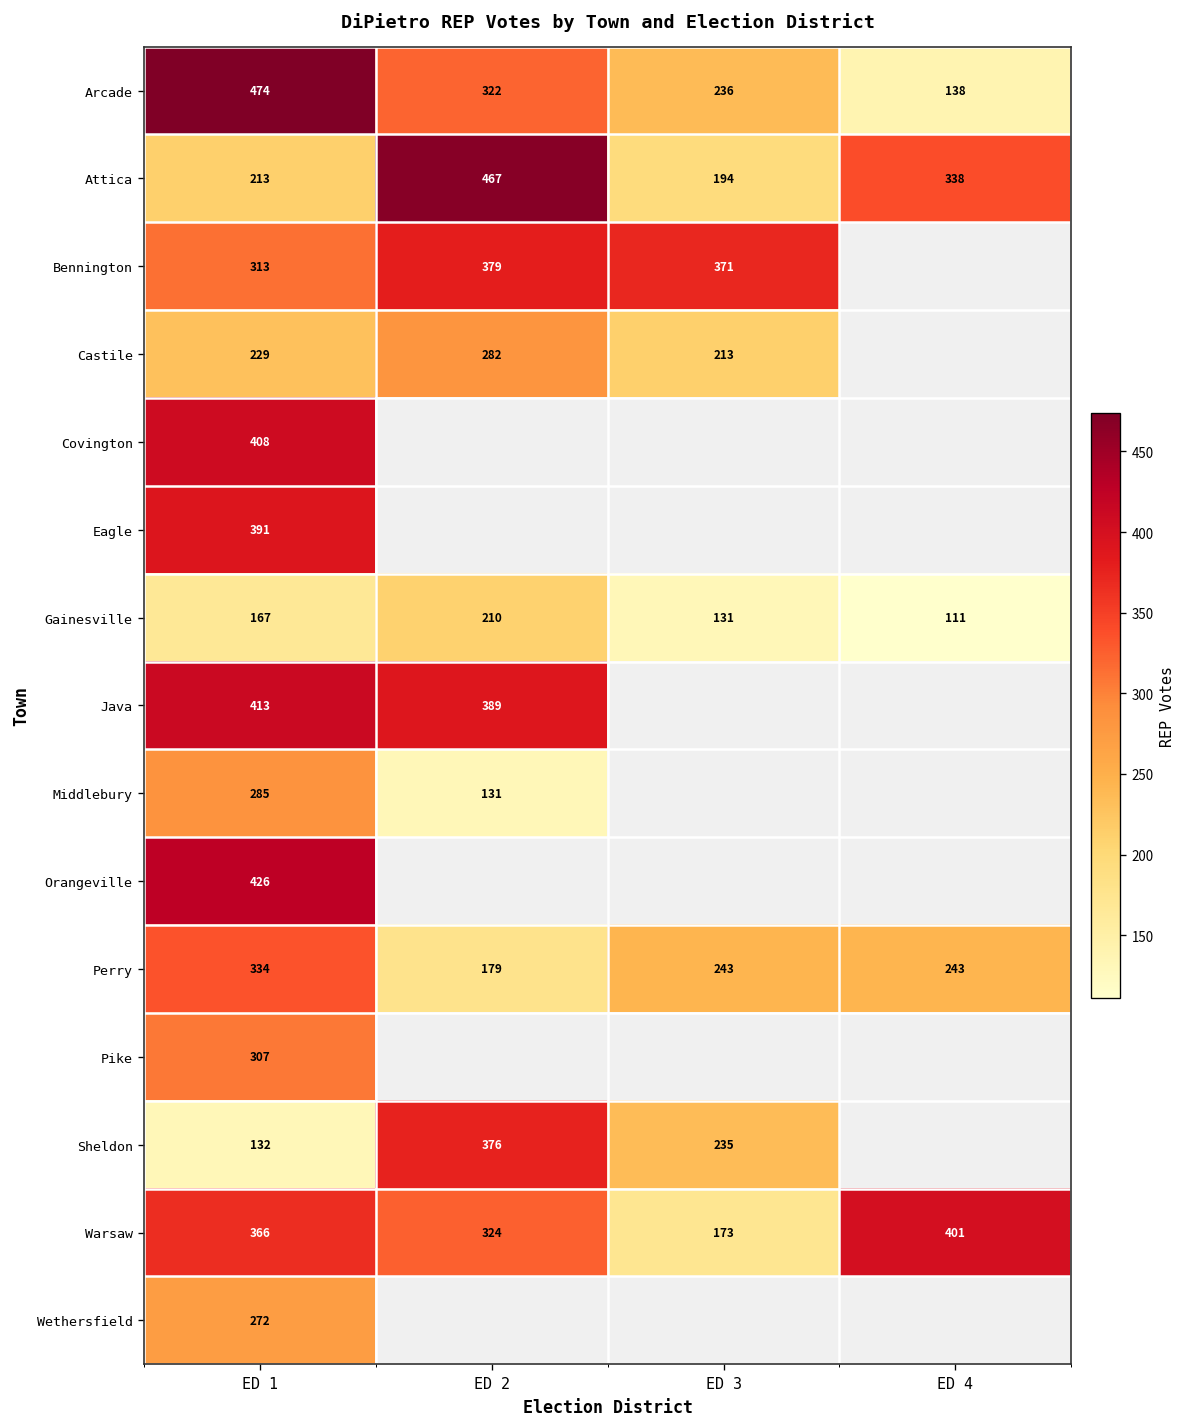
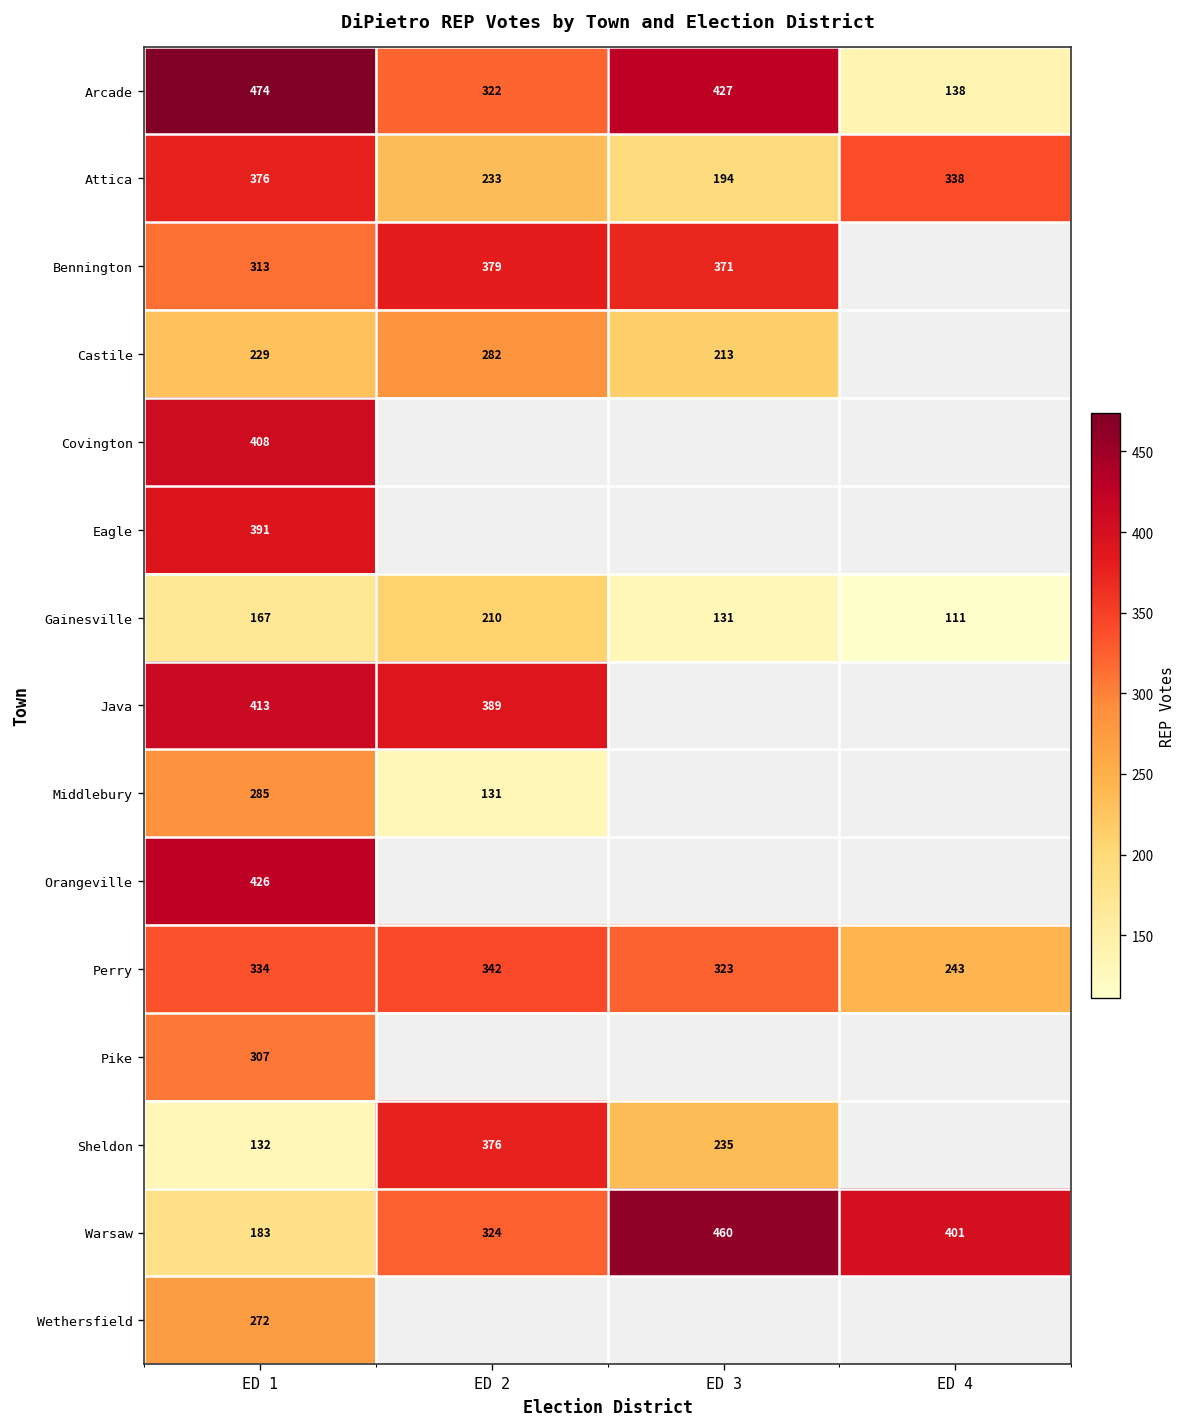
Arcade, ED 3: 236 -> 427
Attica, ED 1: 213 -> 376
Attica, ED 2: 467 -> 233
Perry, ED 2: 179 -> 342
Perry, ED 3: 243 -> 323
Warsaw, ED 1: 366 -> 183
Warsaw, ED 3: 173 -> 460
